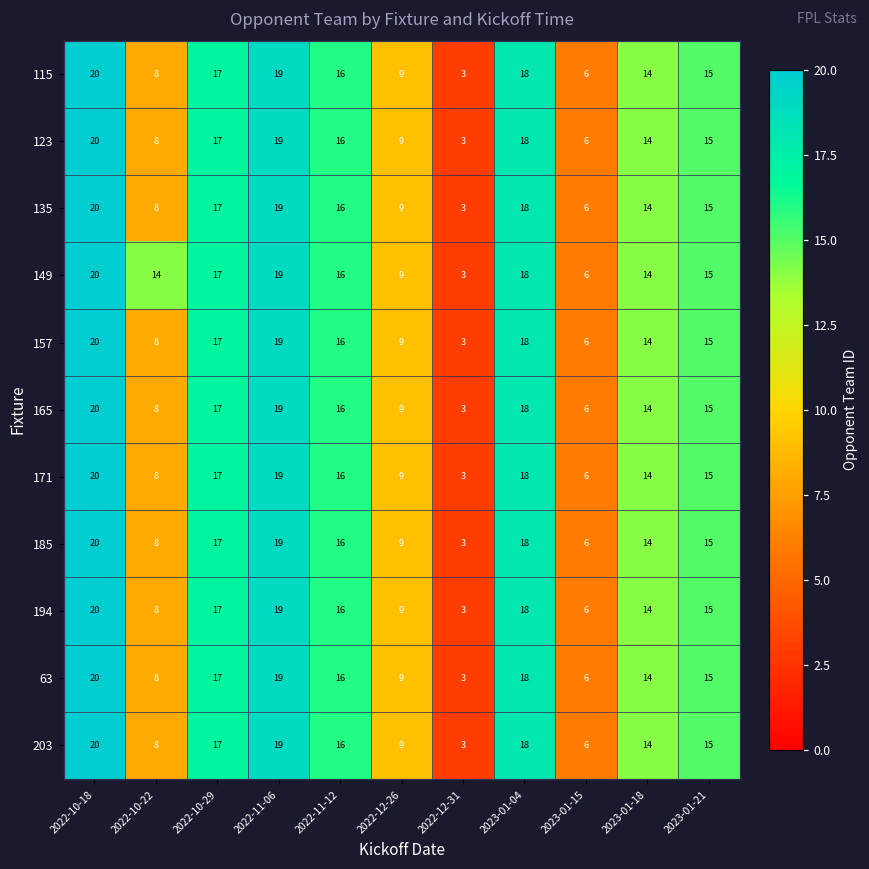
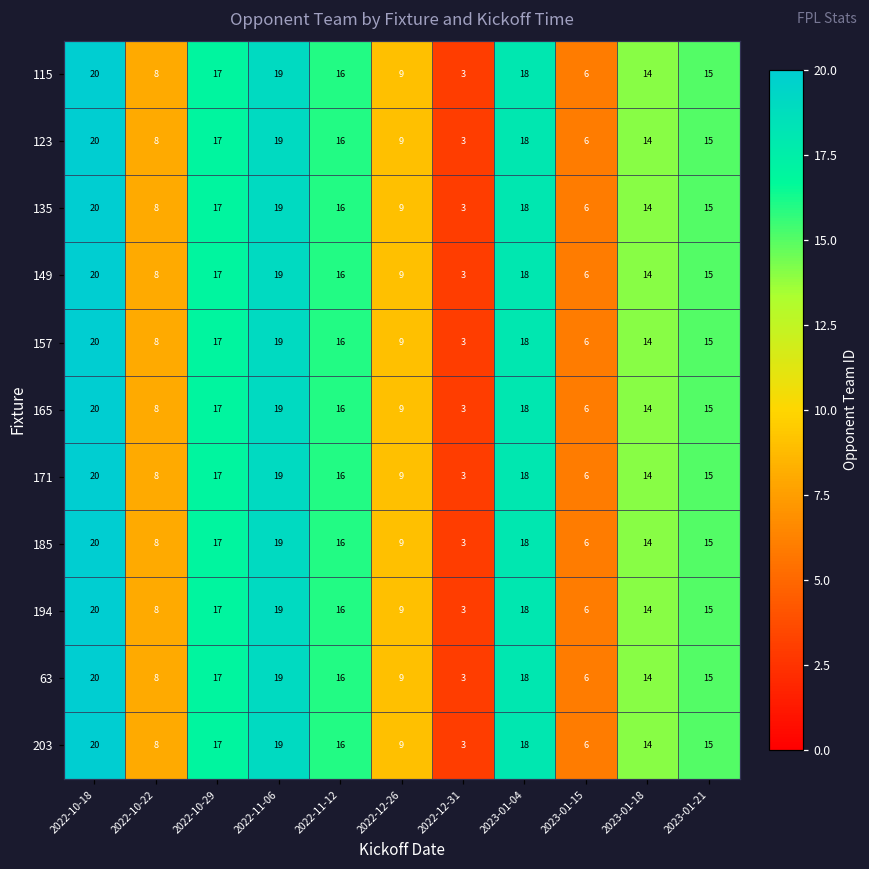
149, 2022-10-22: 14 -> 8
